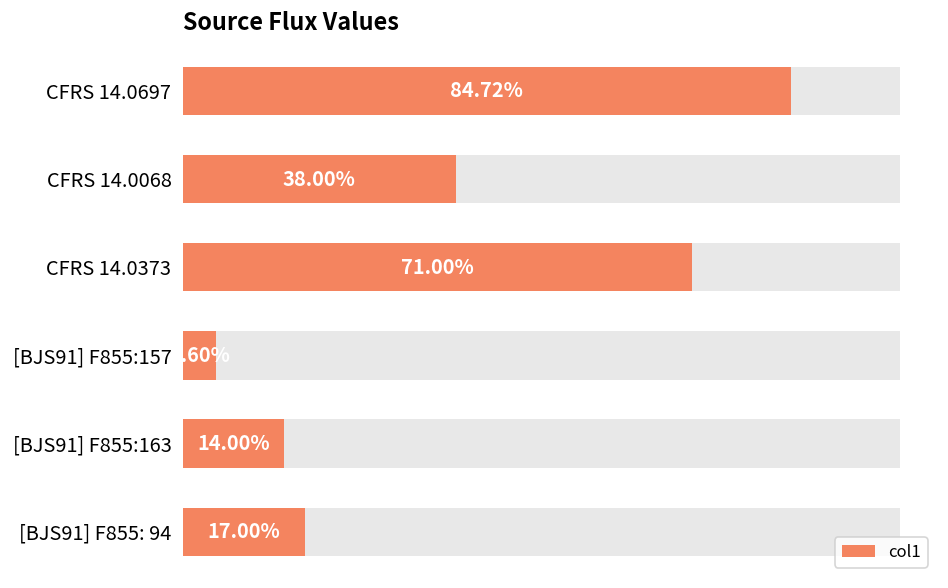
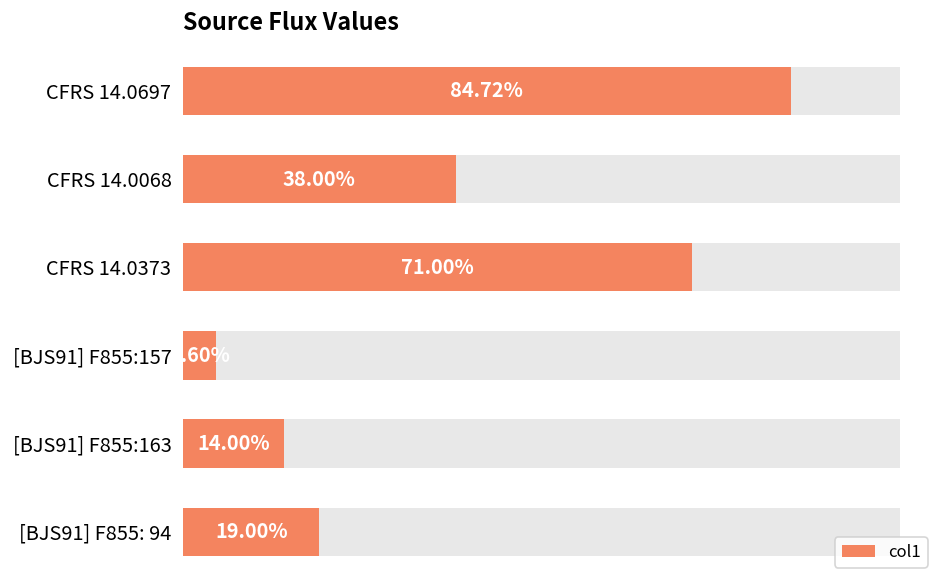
col1, [BJS91] F855: 94: 17.00% -> 19.00%
